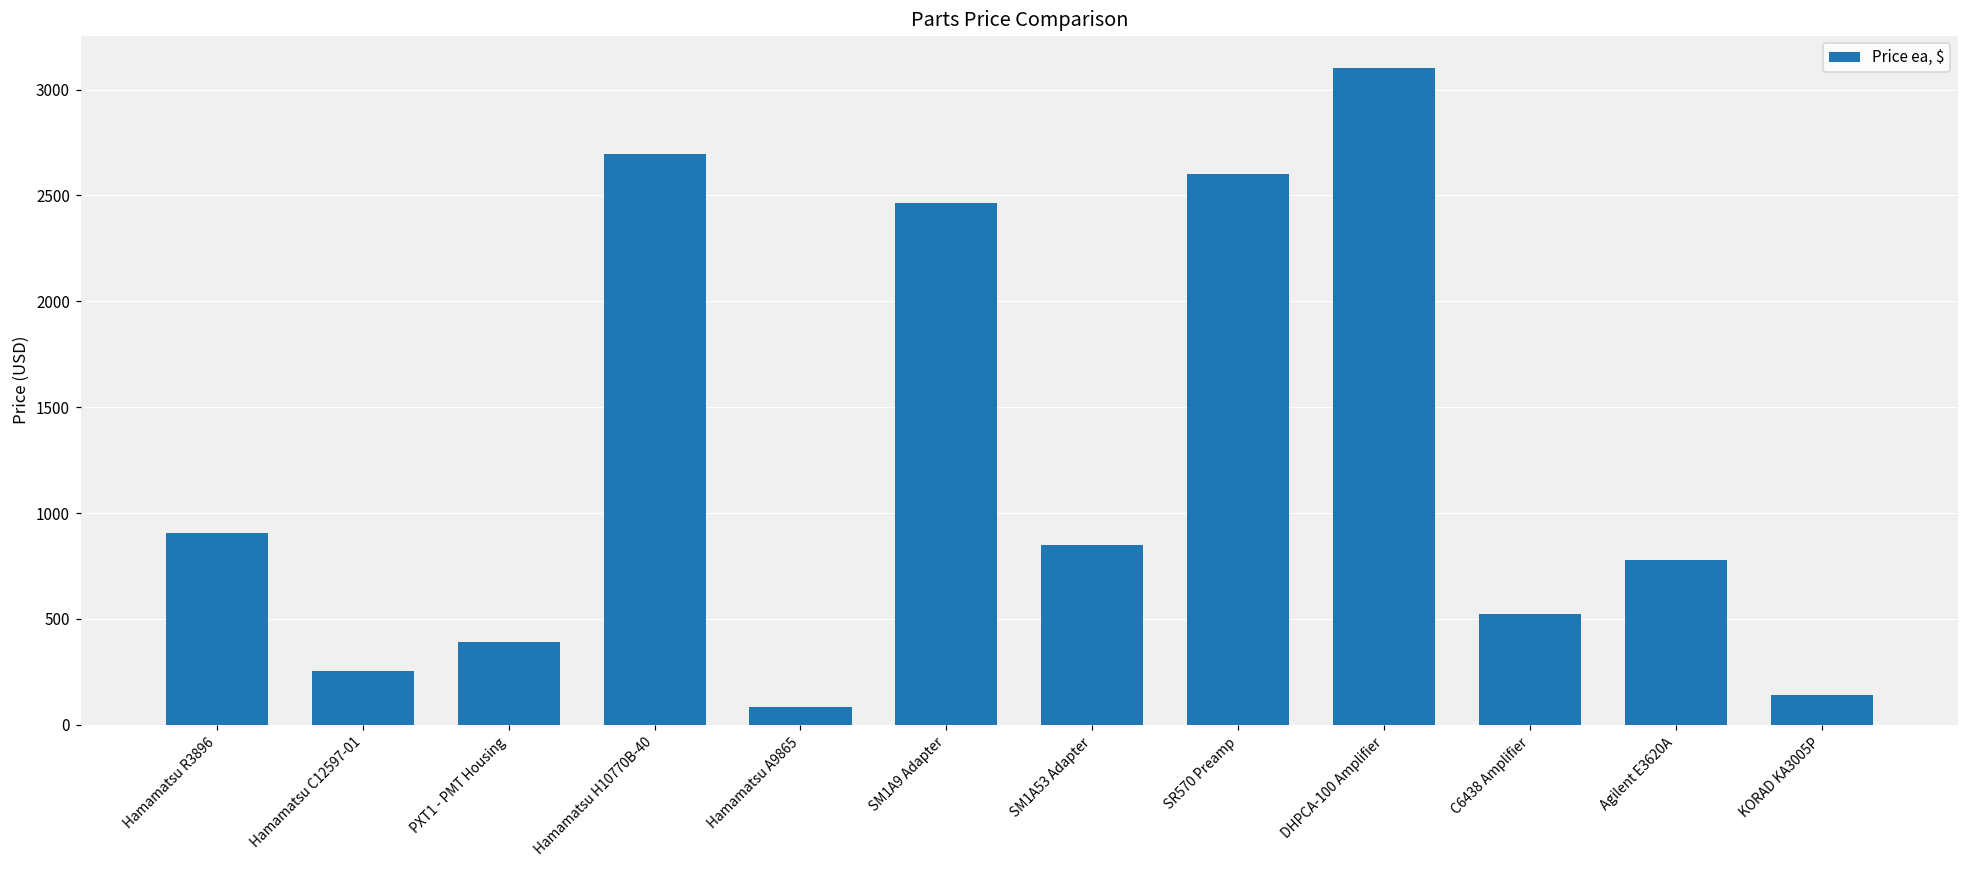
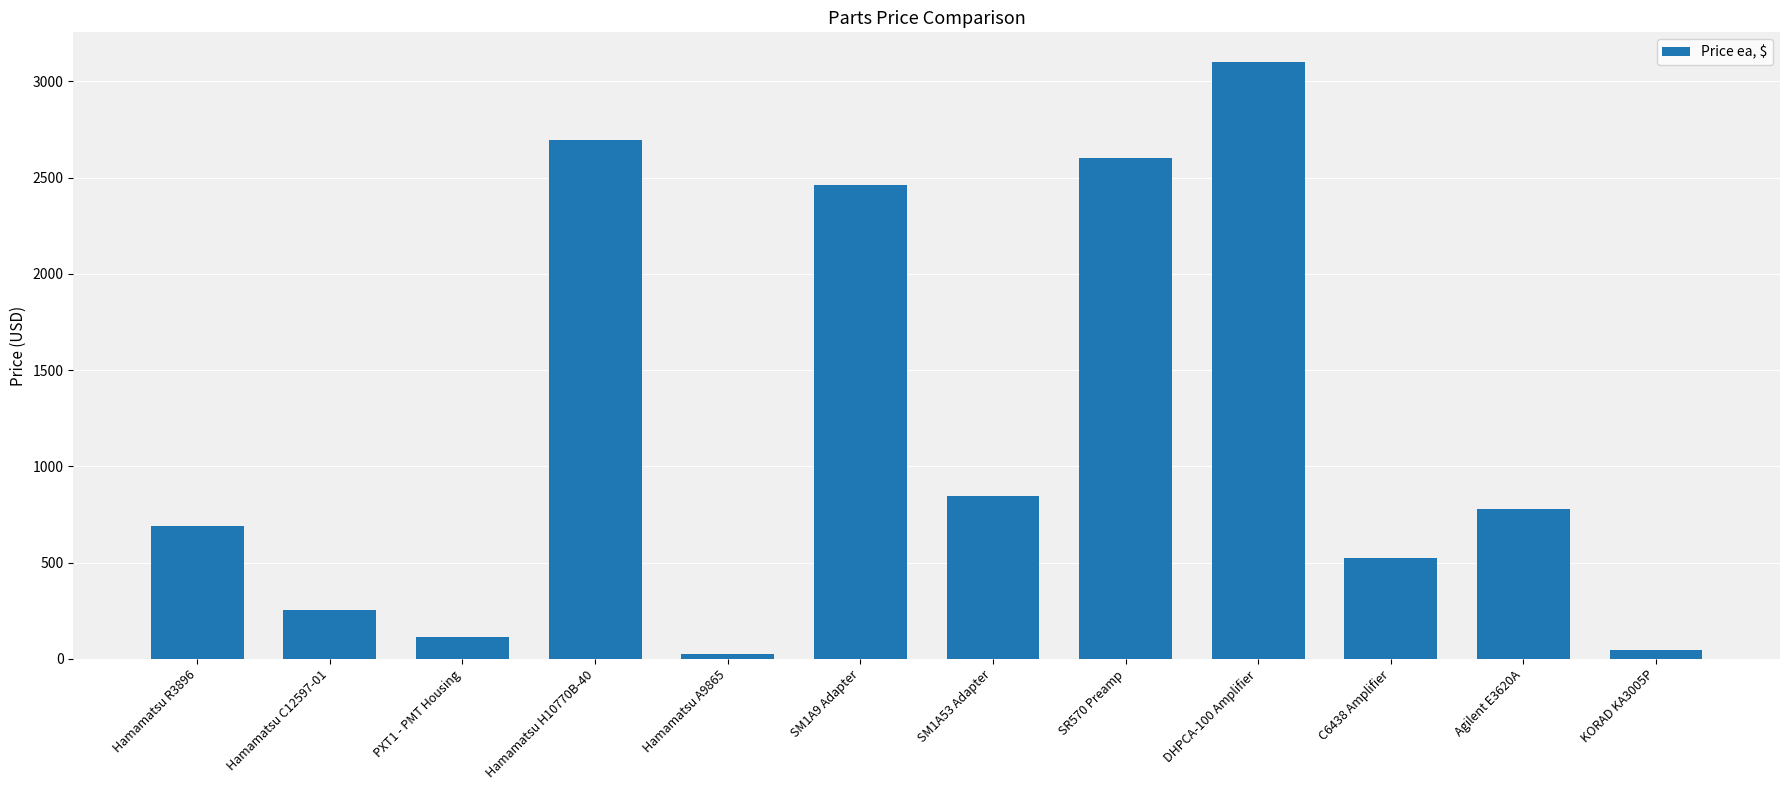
Hamamatsu R3896: 910 -> 690
PXT1 - PMT Housing: 390 -> 110
Hamamatsu A9865: 90 -> 30
KORAD KA3005P: 140 -> 50
